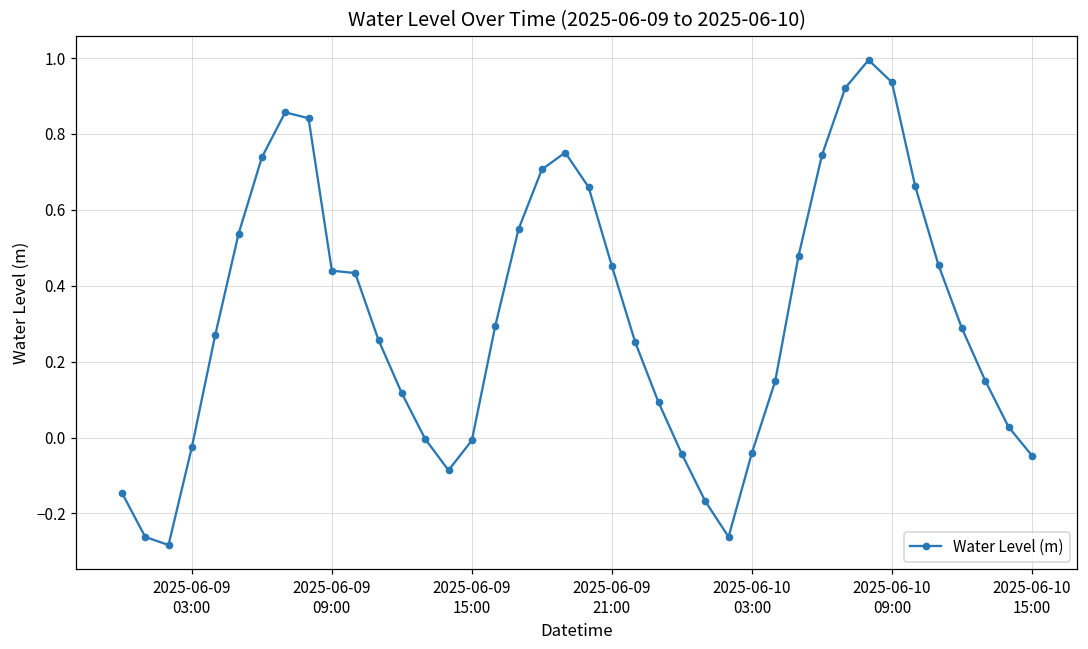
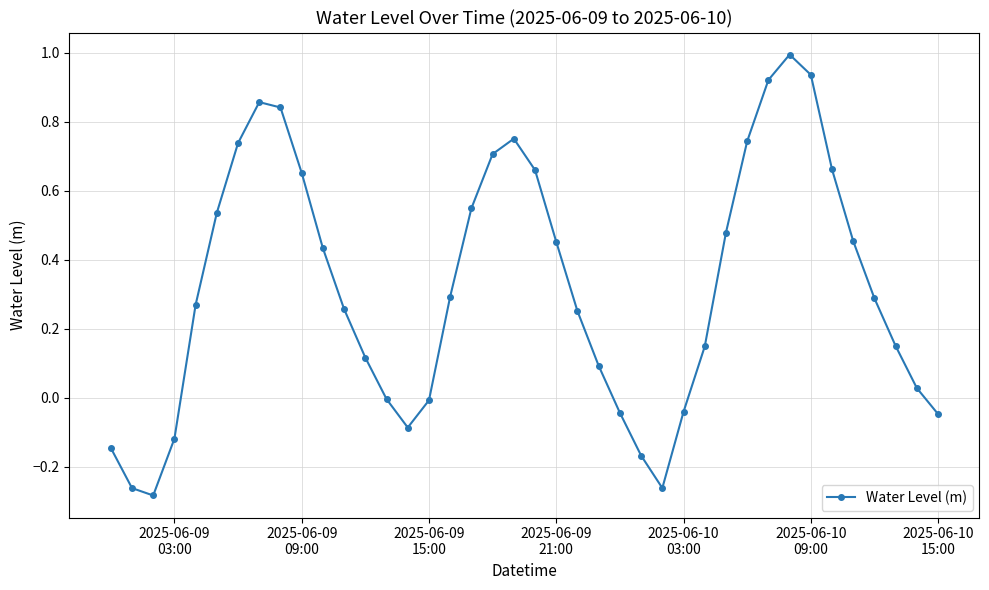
2025-06-09 03:00: -0.03 -> -0.12
2025-06-09 09:00: 0.44 -> 0.65
